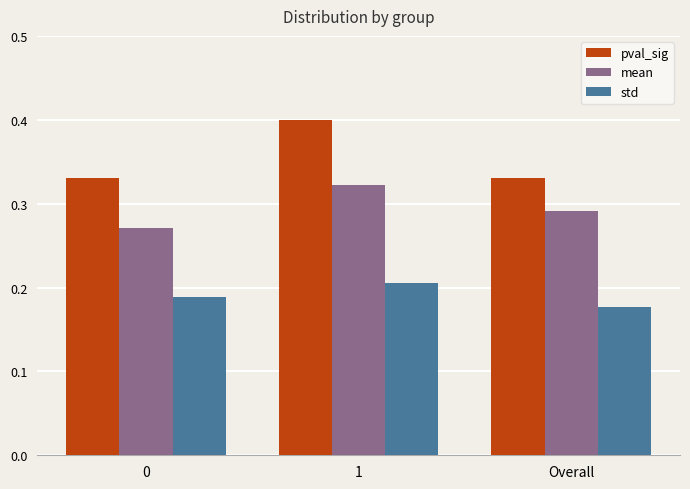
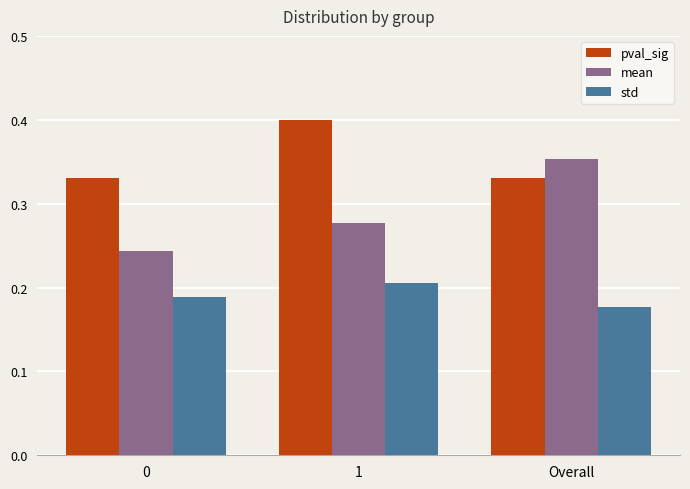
mean, 0: 0.27 -> 0.24
mean, 1: 0.32 -> 0.28
mean, Overall: 0.29 -> 0.35
